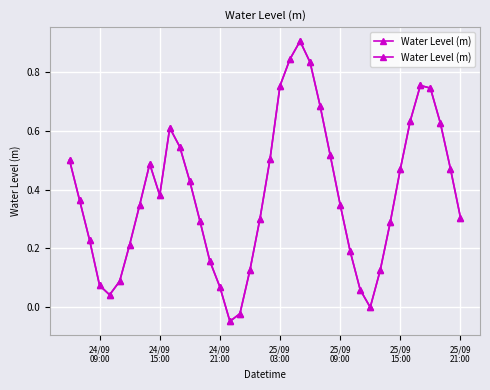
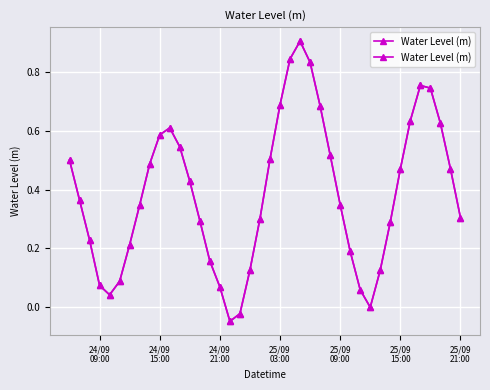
24/09 15:00: 0.38 -> 0.59
25/09 03:00: 0.75 -> 0.69
